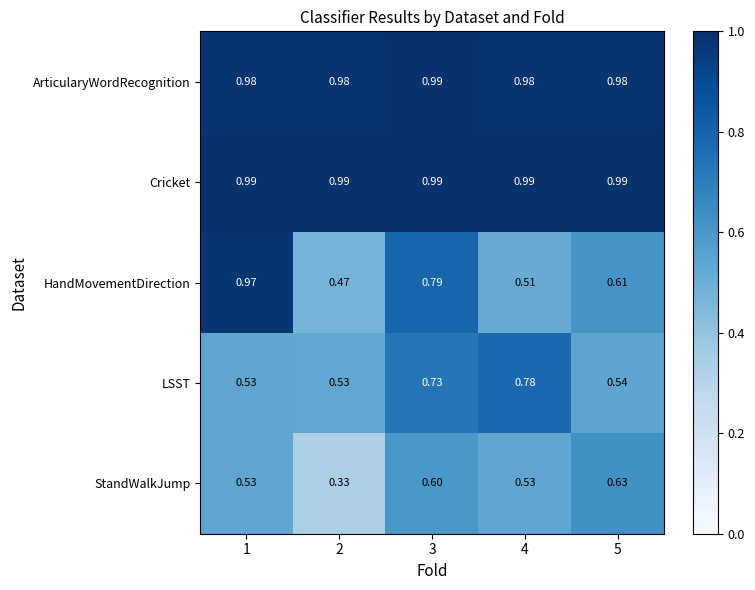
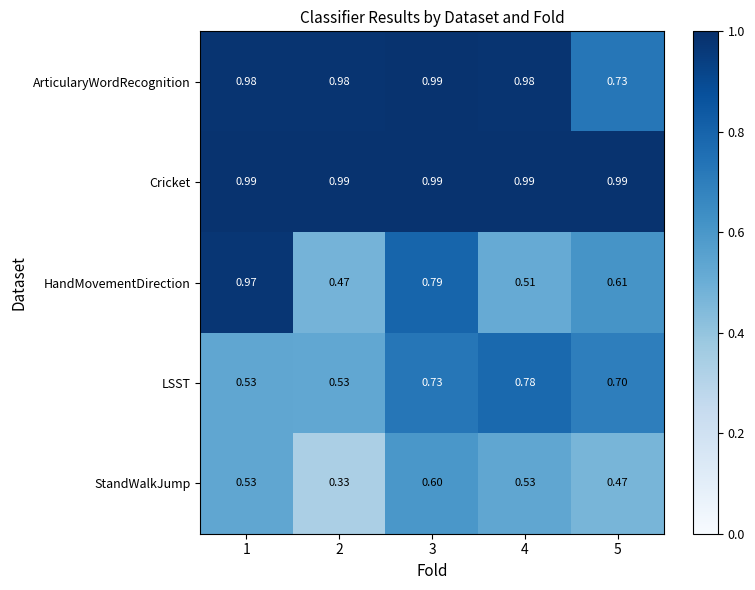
ArticularyWordRecognition, 5: 0.98 -> 0.73
LSST, 5: 0.54 -> 0.70
StandWalkJump, 5: 0.63 -> 0.47
